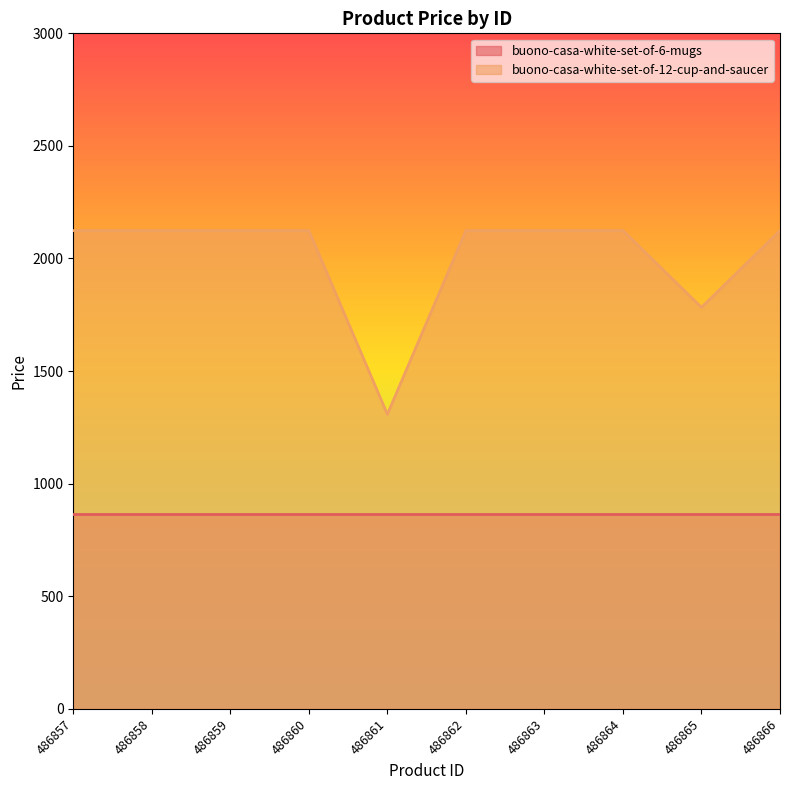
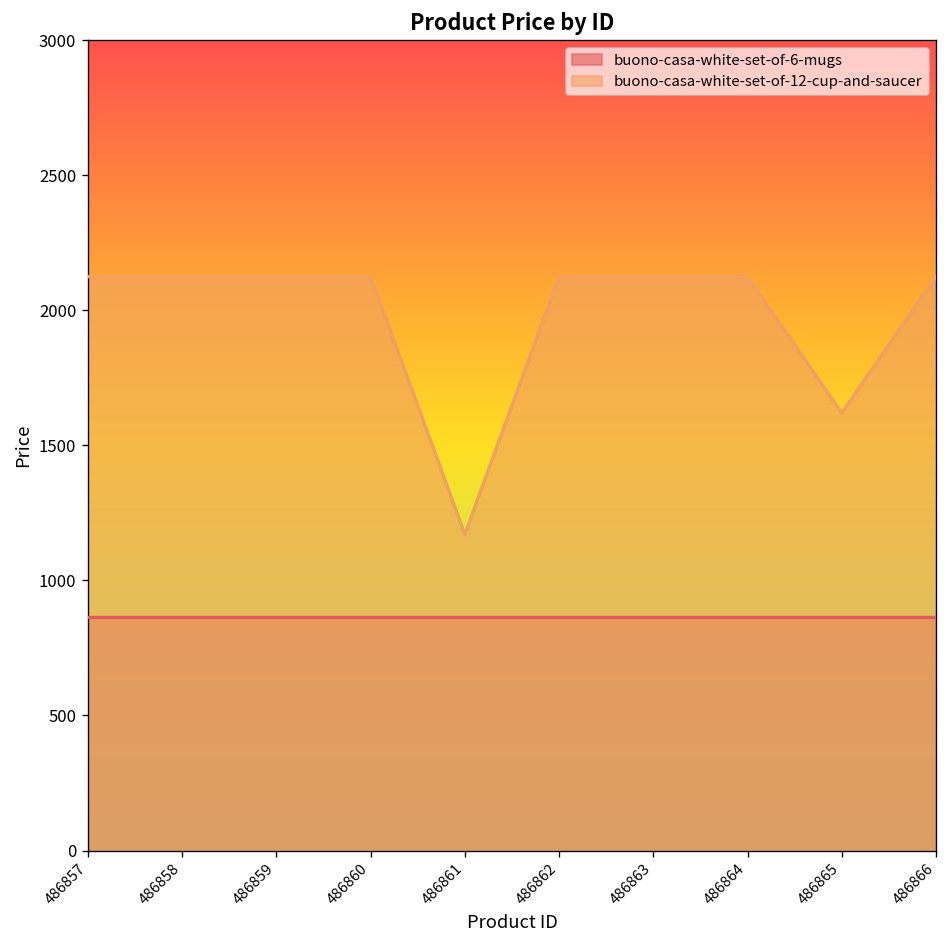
buono-casa-white-set-of-12-cup-and-saucer, 486861: 1310 -> 1170
buono-casa-white-set-of-12-cup-and-saucer, 486865: 1780 -> 1620
